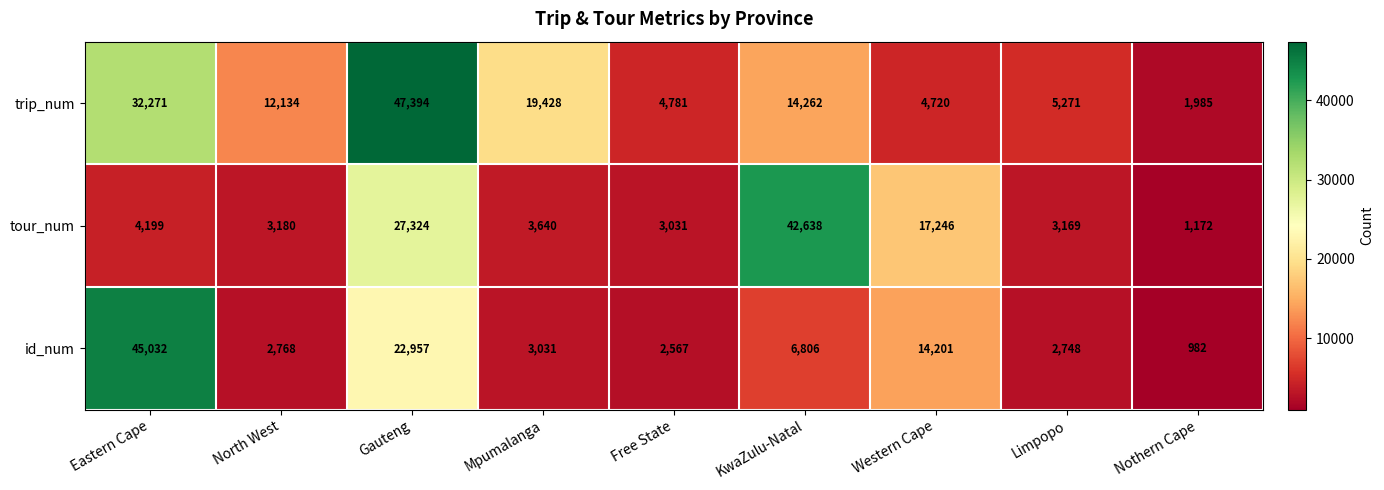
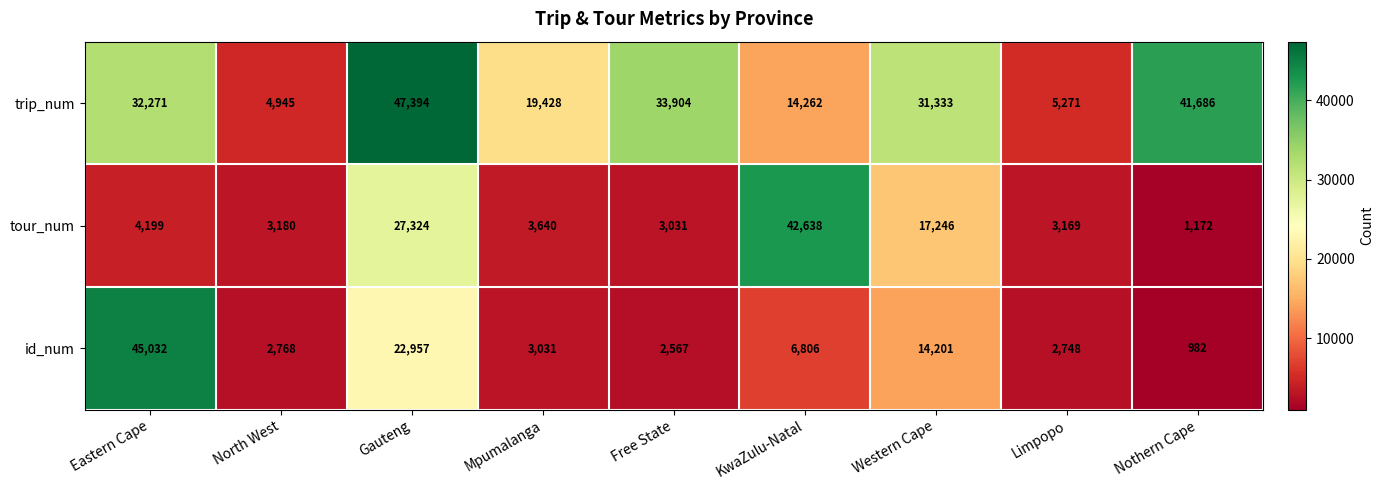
trip_num, North West: 12,134 -> 4,945
trip_num, Free State: 4,781 -> 33,904
trip_num, Western Cape: 4,720 -> 31,333
trip_num, Nothern Cape: 1,985 -> 41,686
